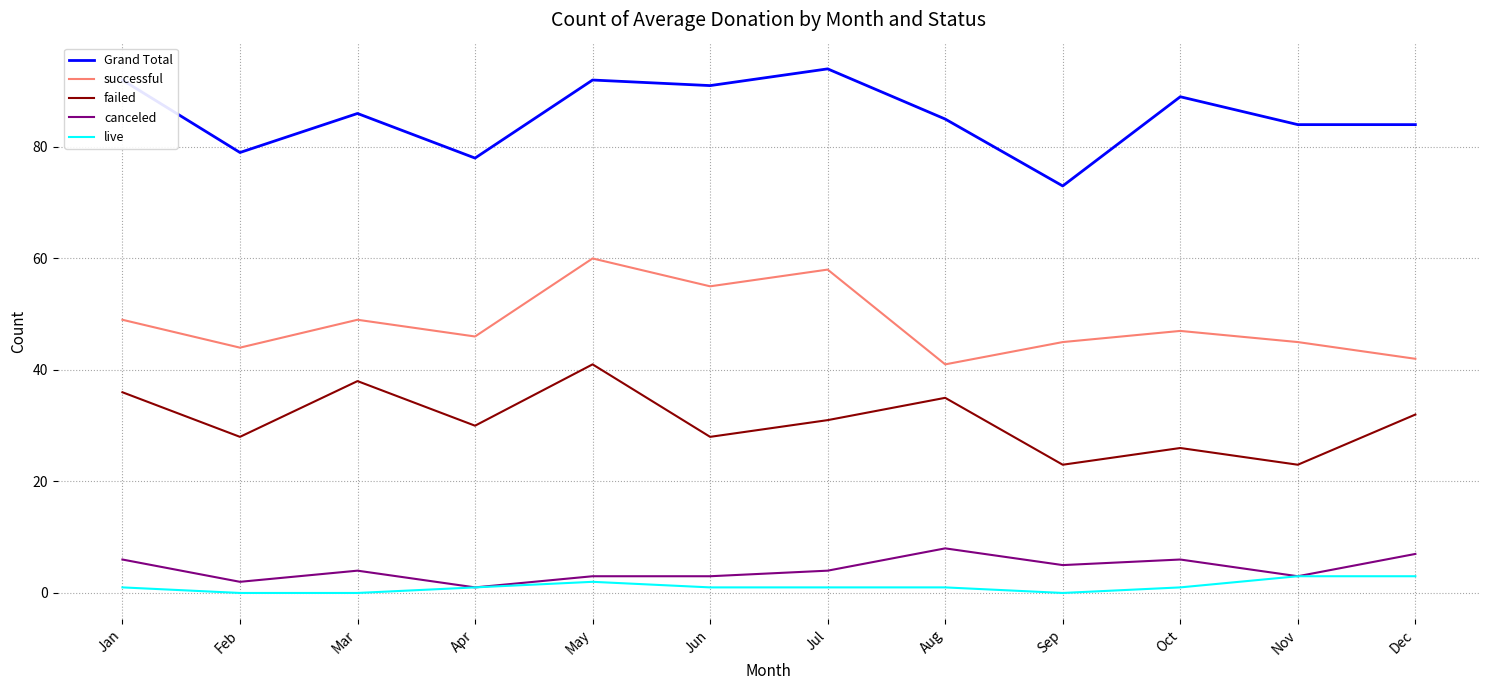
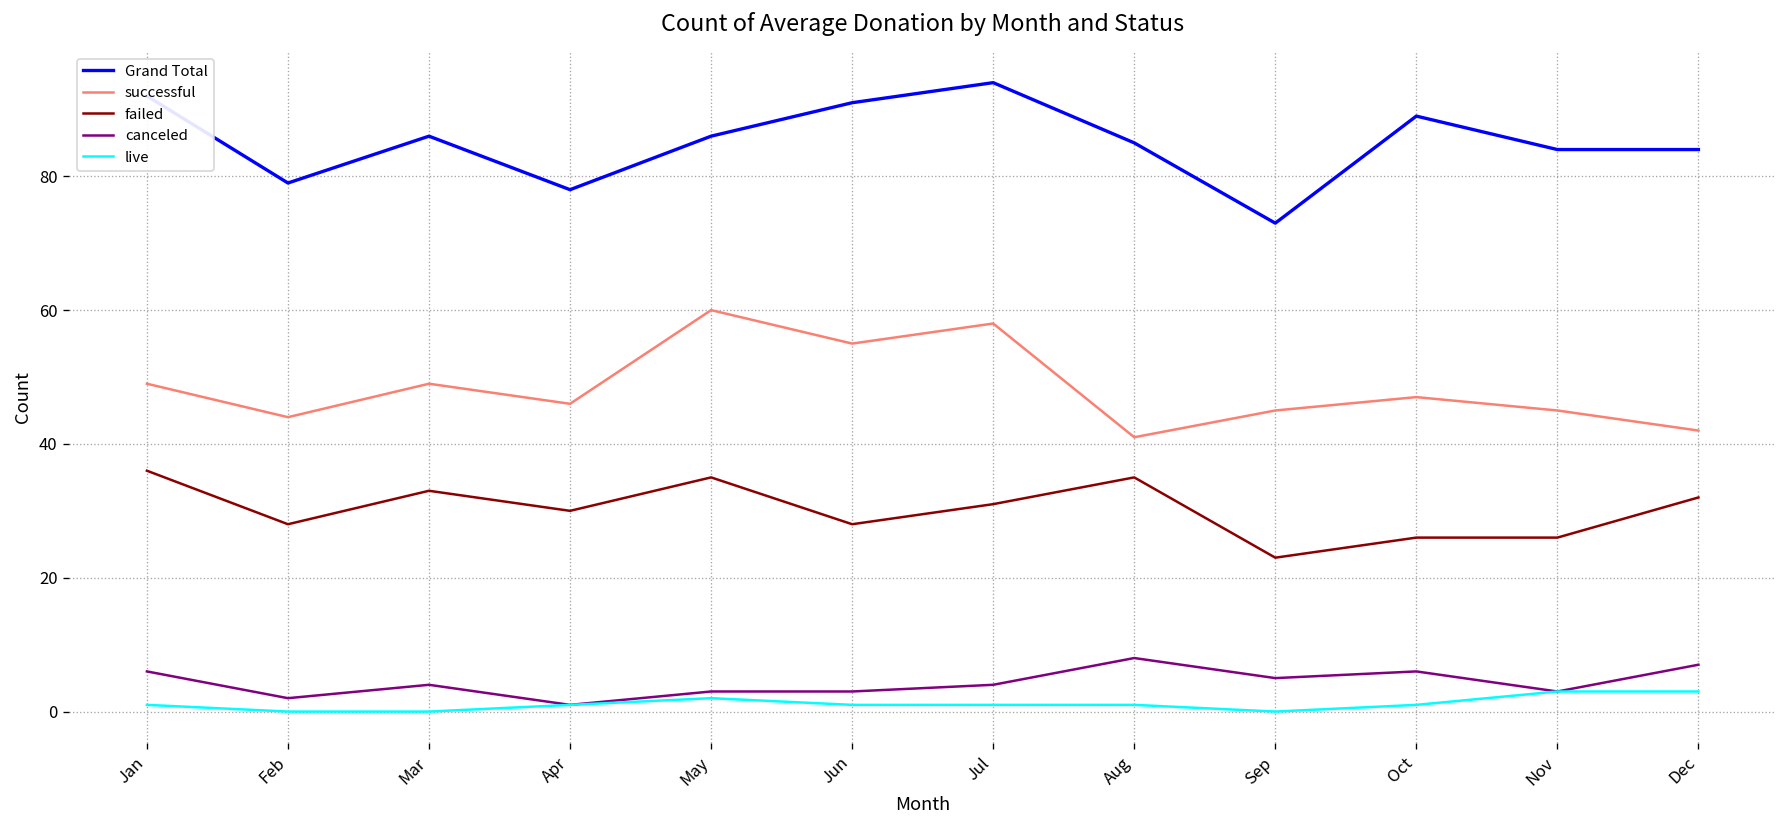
failed, Mar: 38 -> 33
Grand Total, May: 92 -> 86
failed, May: 41 -> 35
failed, Nov: 23 -> 26
